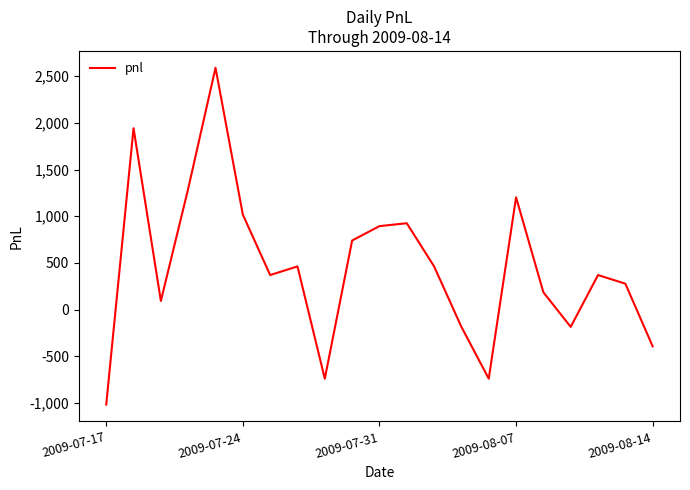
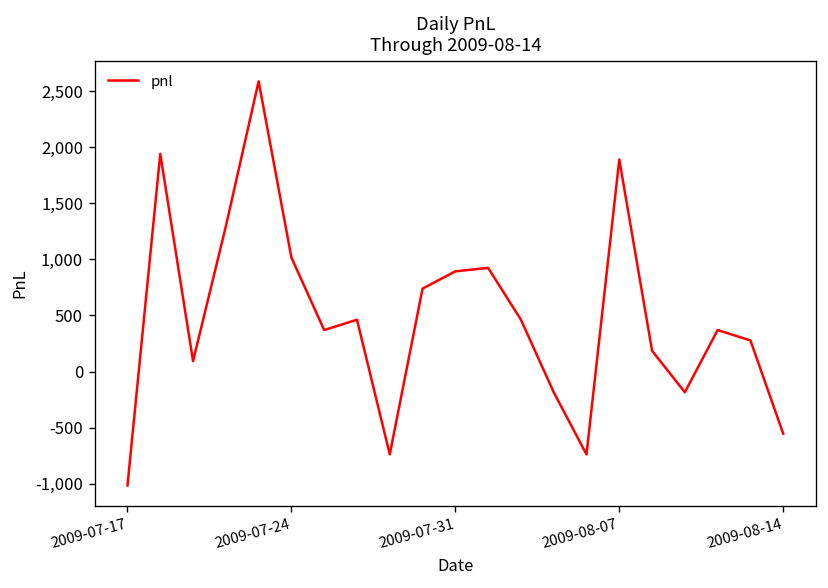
2009-08-07: 1,200 -> 1,900
2009-08-14: -400 -> -600
